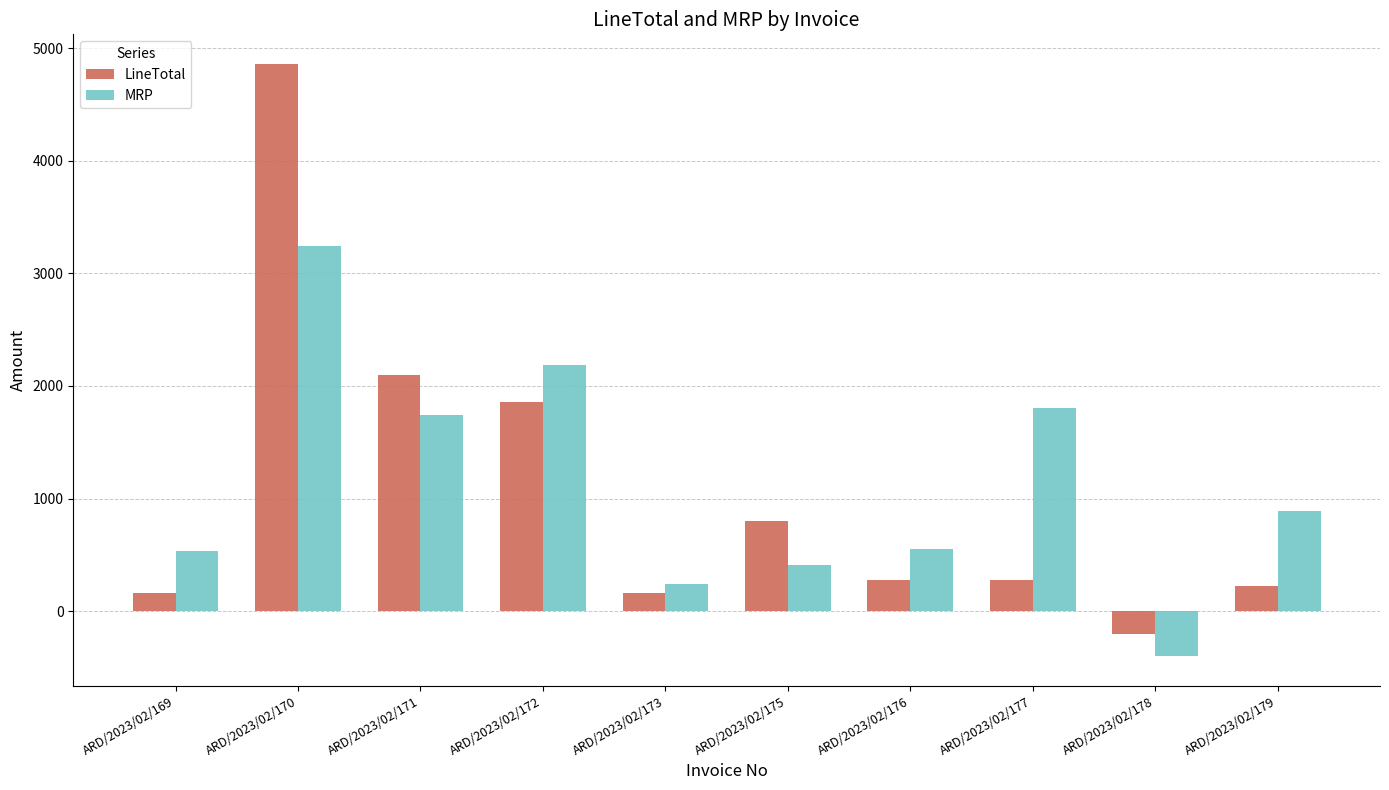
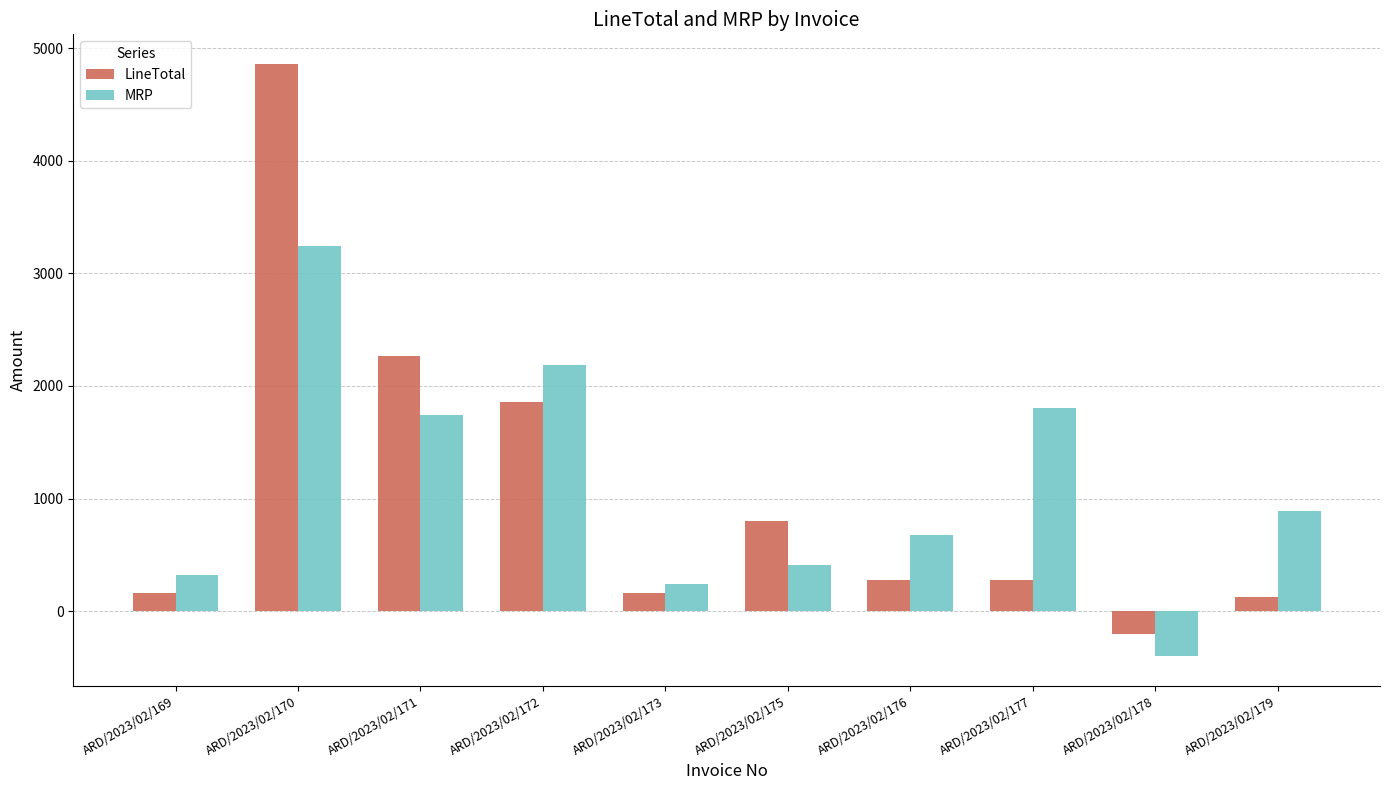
MRP, ARD/2023/02/169: 530 -> 320
LineTotal, ARD/2023/02/171: 2100 -> 2260
MRP, ARD/2023/02/176: 550 -> 680
LineTotal, ARD/2023/02/179: 220 -> 130
